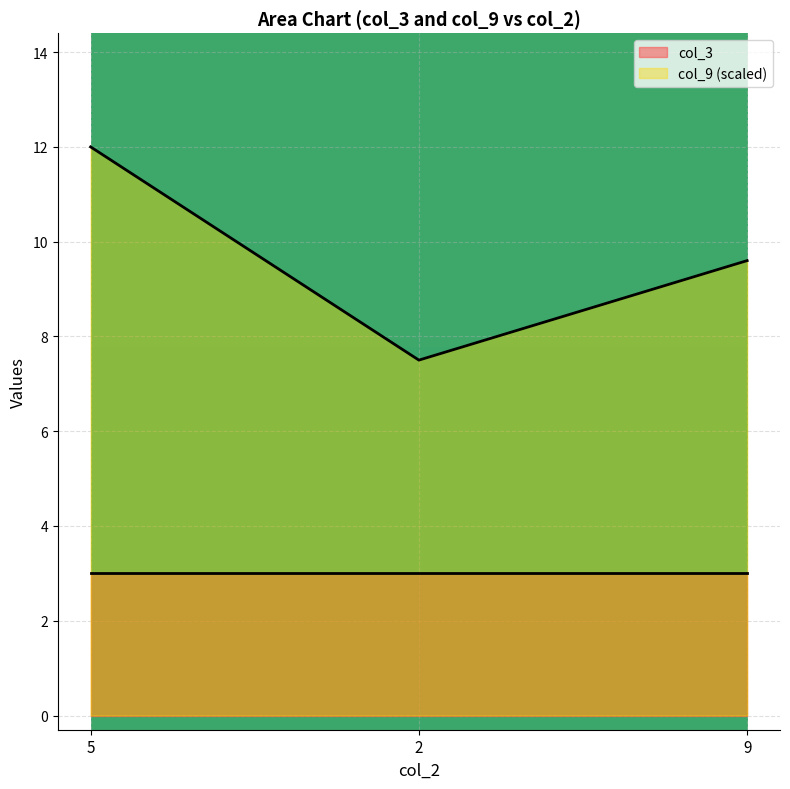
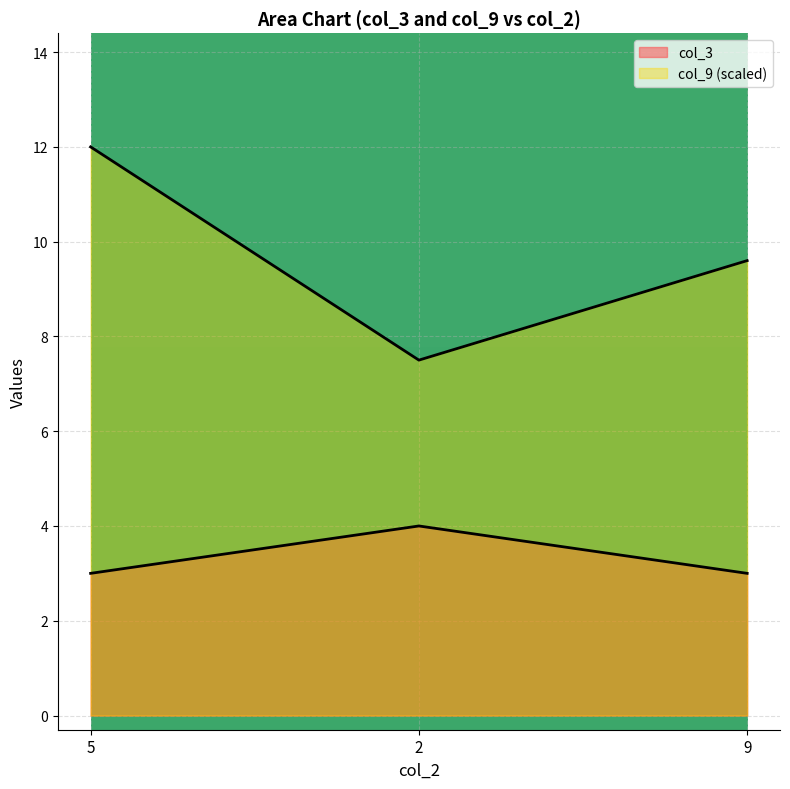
col_3, 2: 3 -> 4
